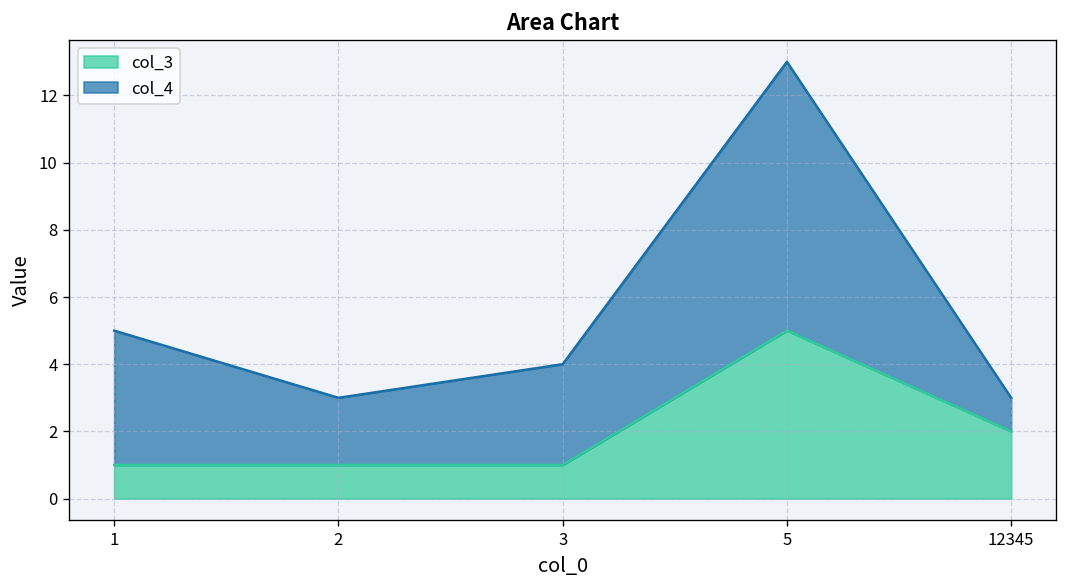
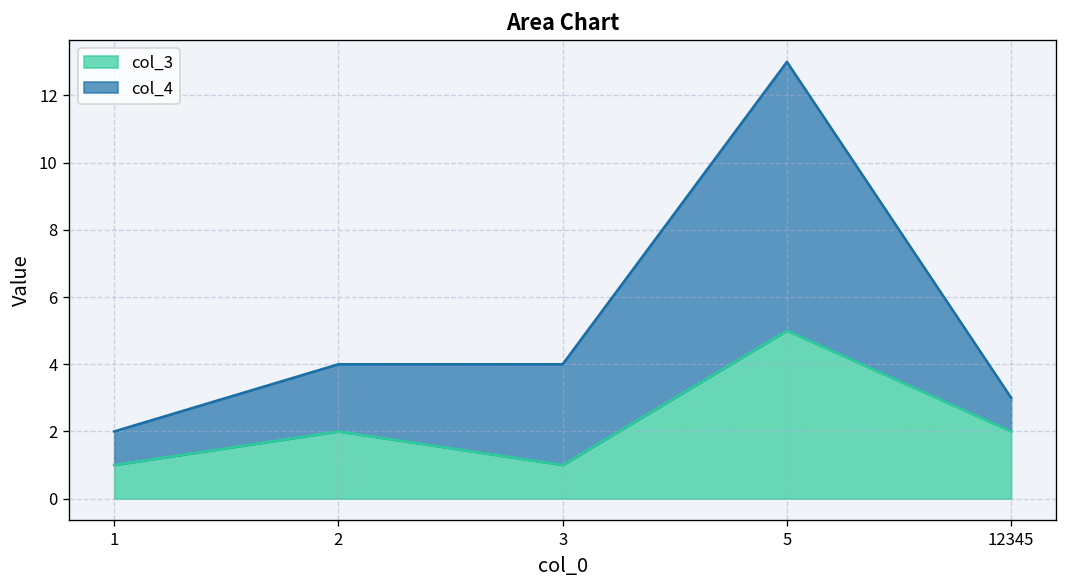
col_4, 1: 4 -> 1
col_3, 2: 1 -> 2
